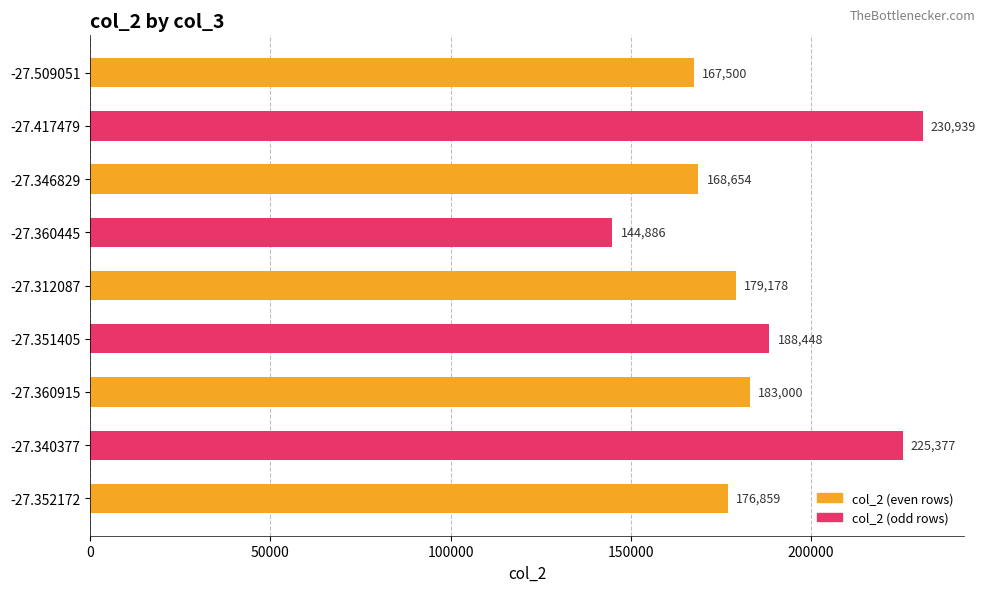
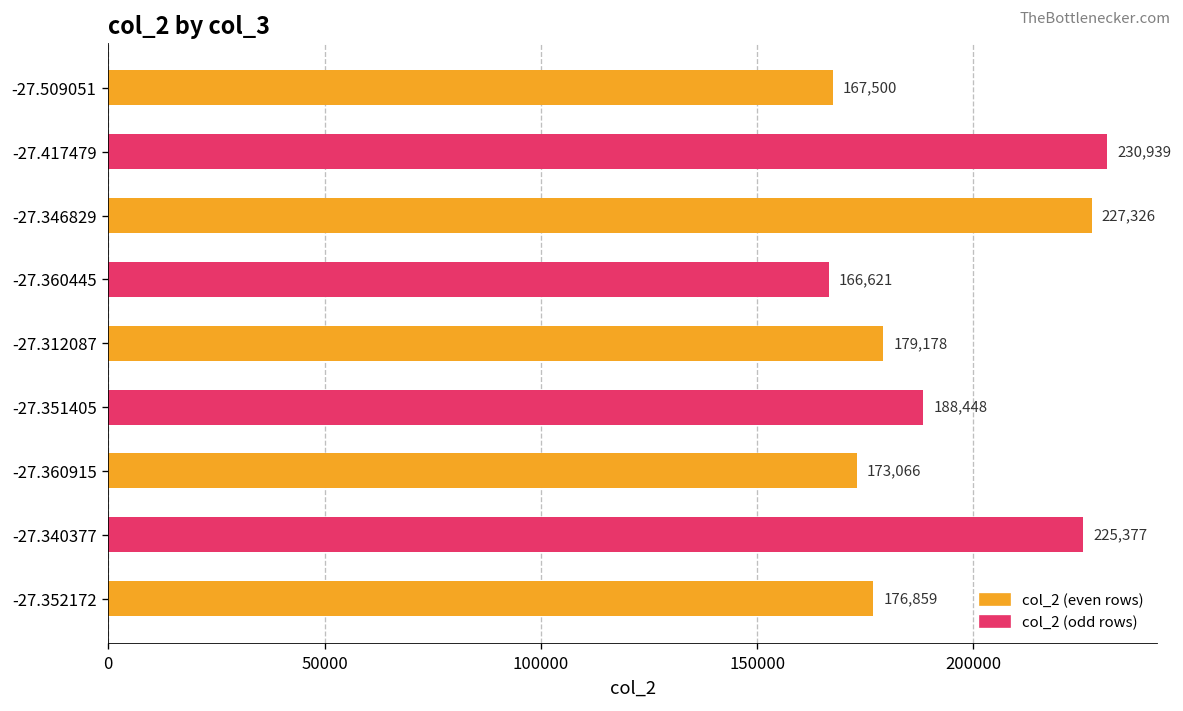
-27.346829: 168,654 -> 227,326
-27.360445: 144,886 -> 166,621
-27.360915: 183,000 -> 173,066
